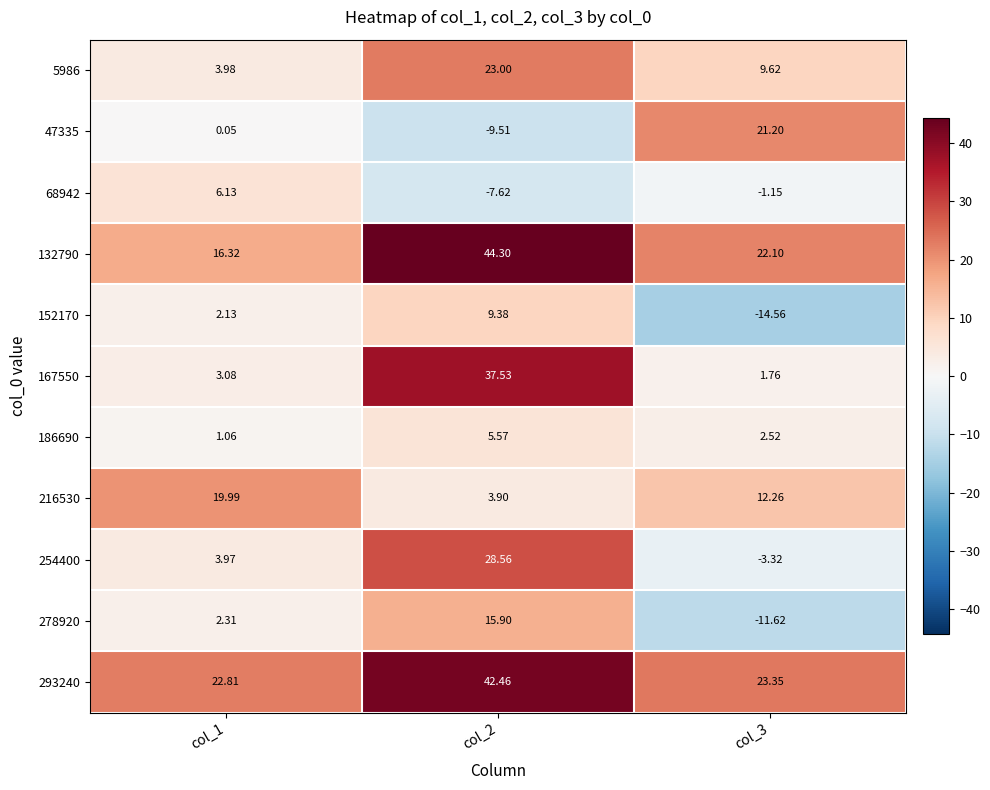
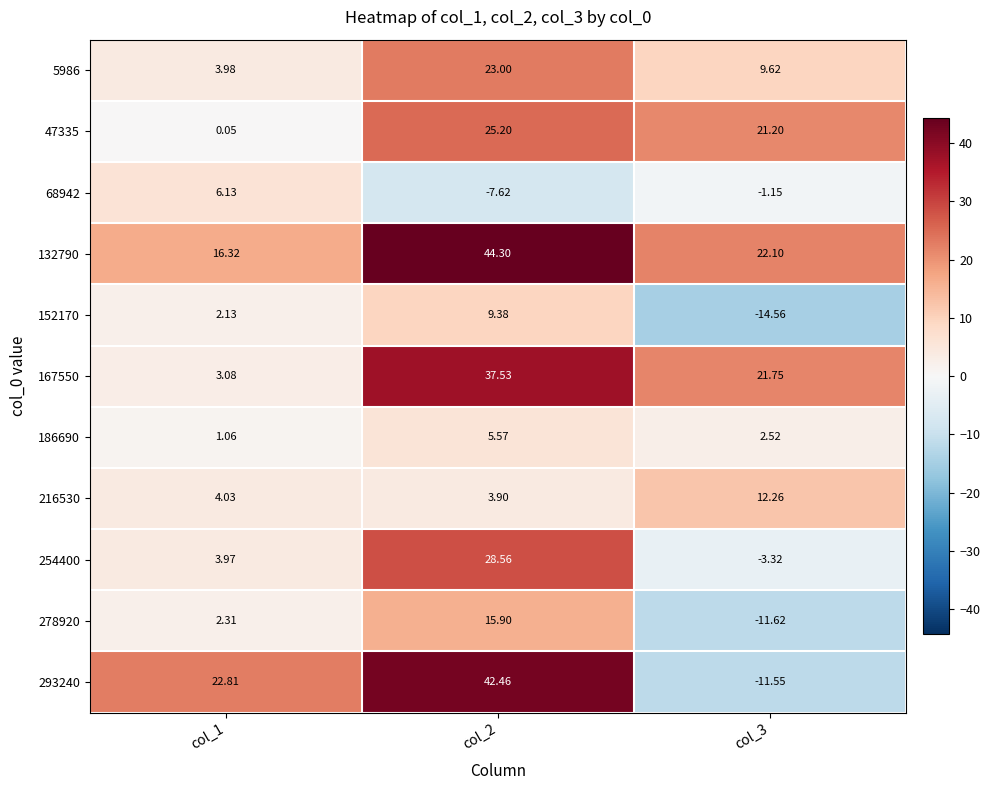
47335, col_2: -9.51 -> 25.20
167550, col_3: 1.76 -> 21.75
216530, col_1: 19.99 -> 4.03
293240, col_3: 23.35 -> -11.55
